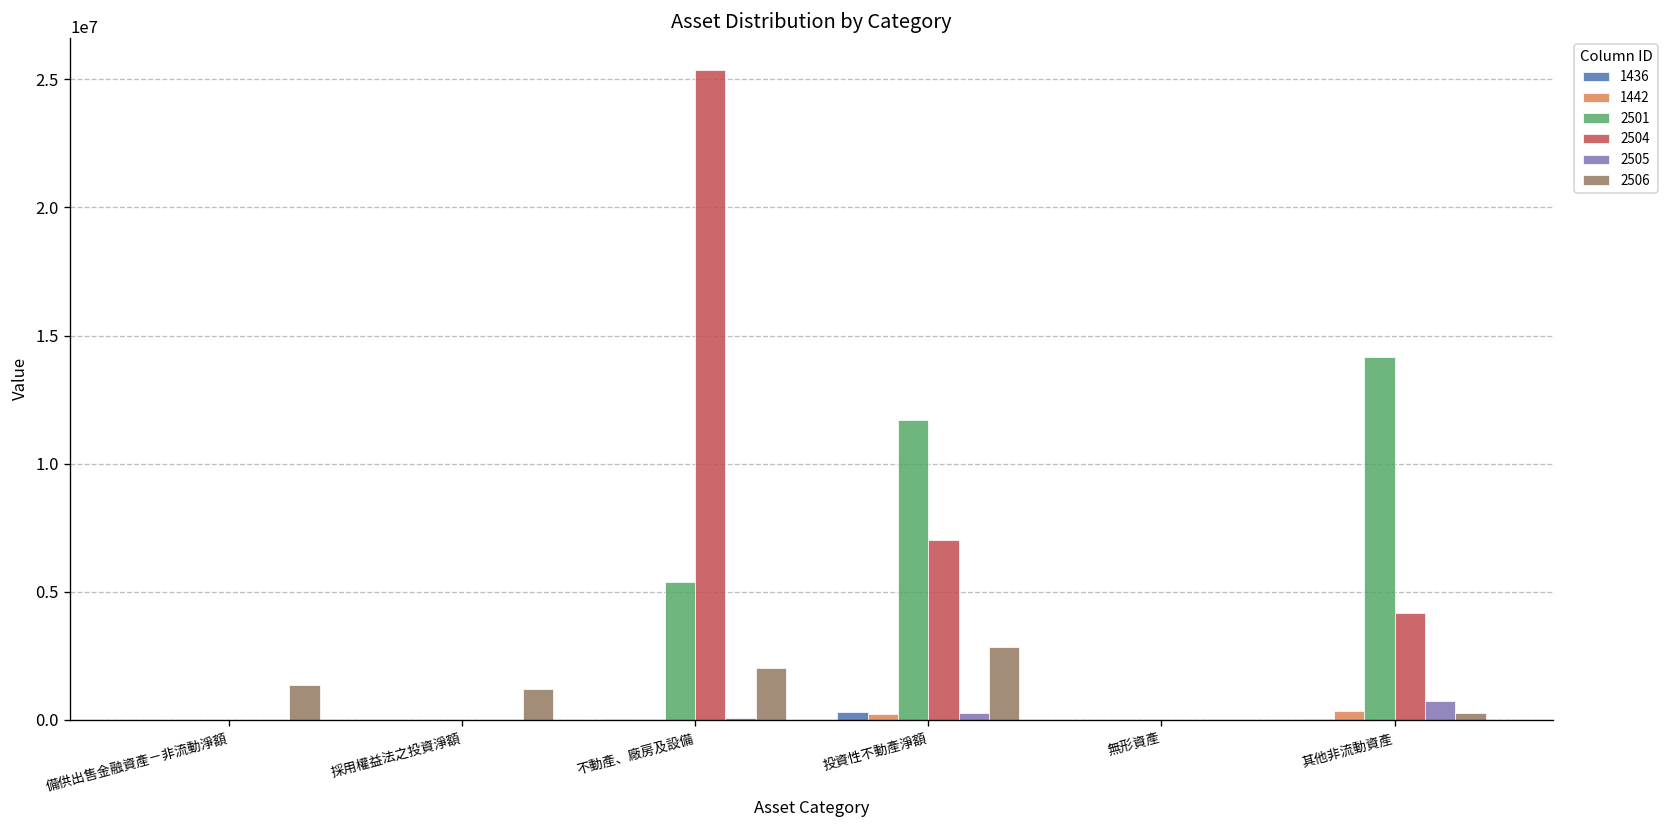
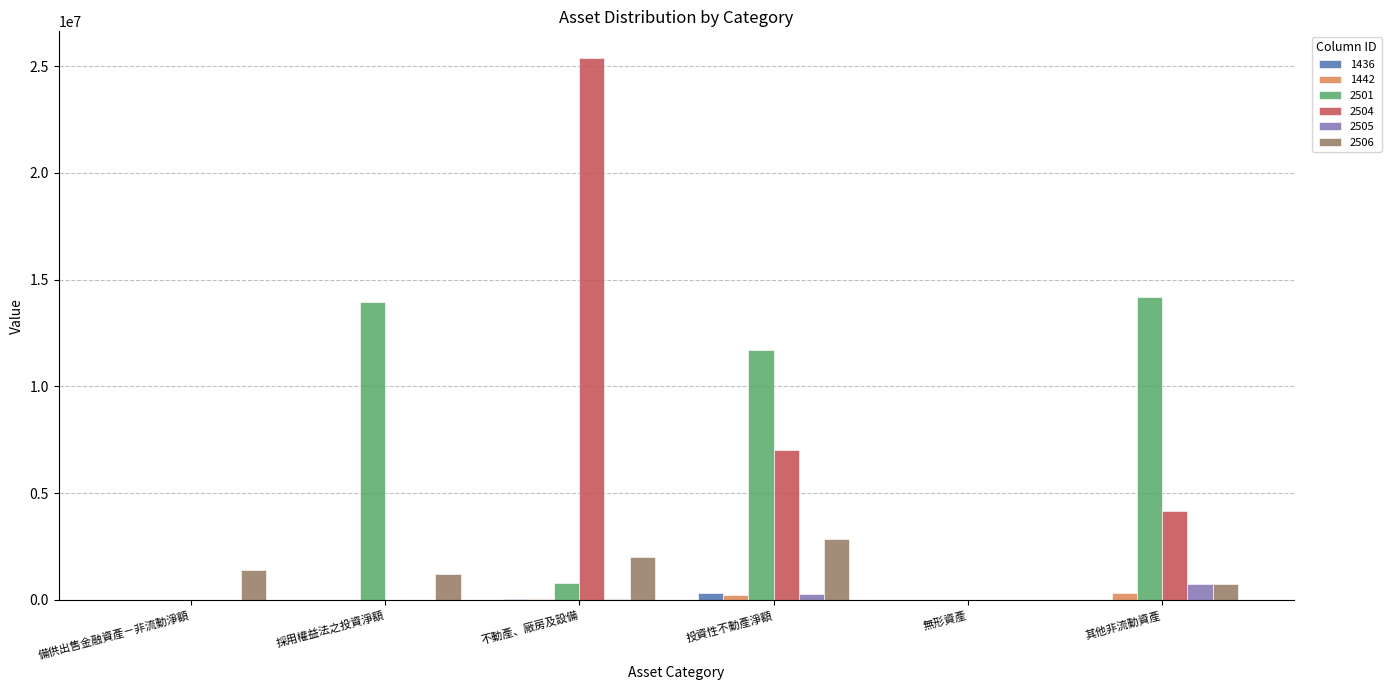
2501, 採用權益法之投資淨額: 0 -> 14000000
2501, 不動產、廠房及設備: 5400000 -> 800000
2506, 其他非流動資產: 300000 -> 700000
